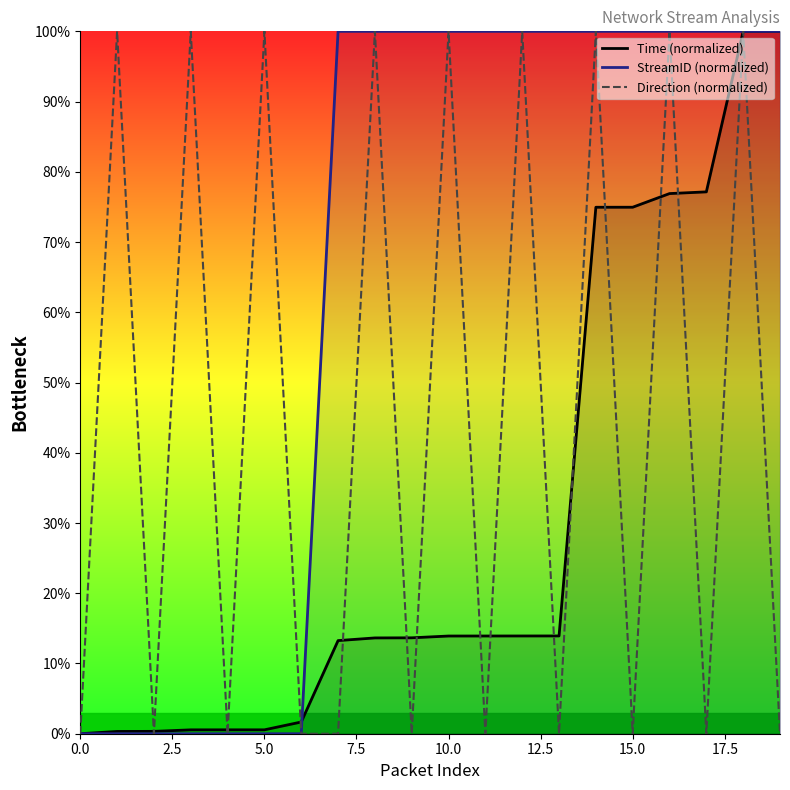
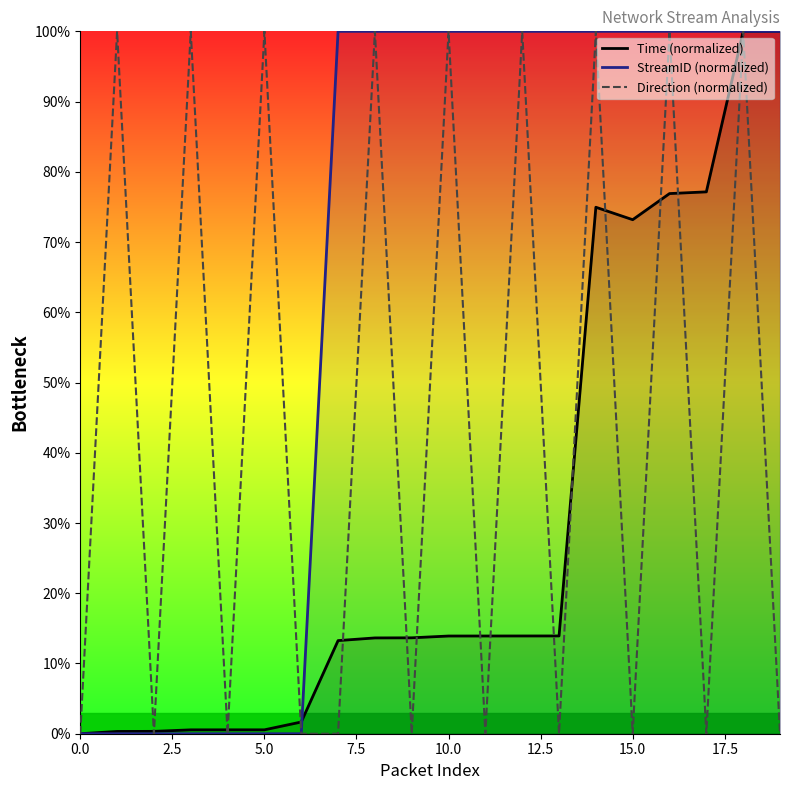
Time (normalized), 15.0: 75% -> 73%
